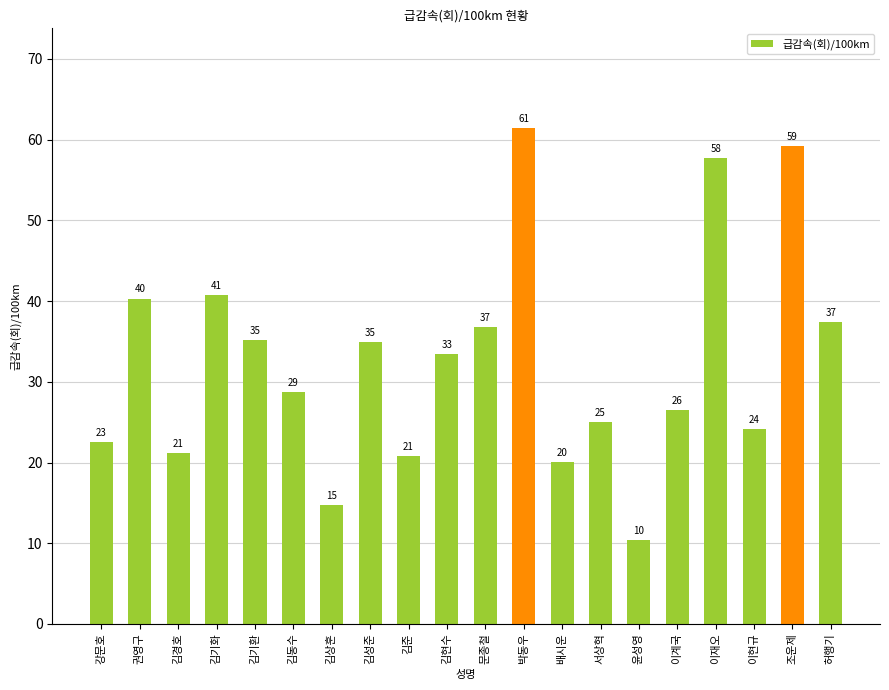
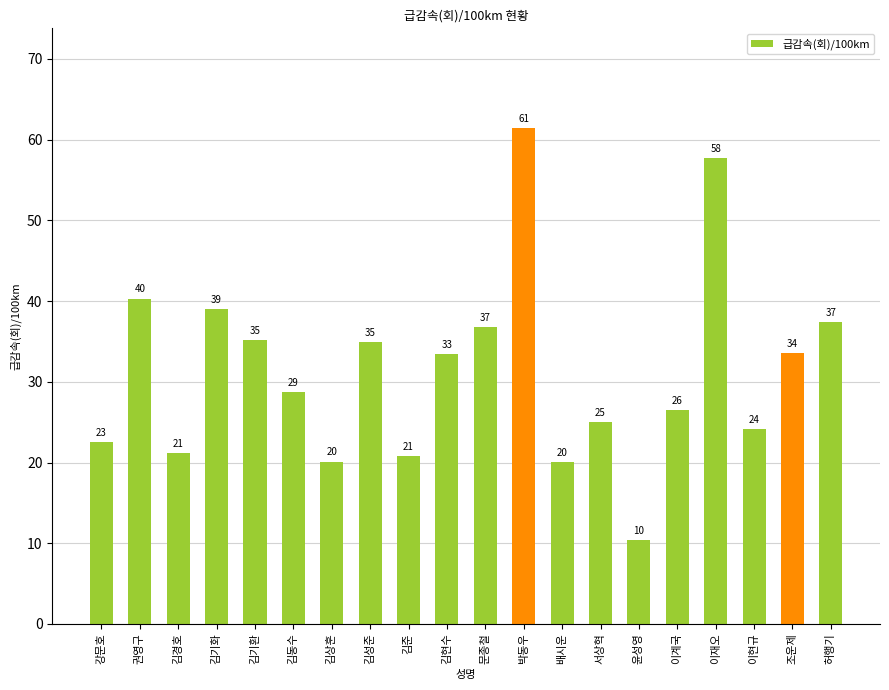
김기화: 41 -> 39
김상훈: 15 -> 20
조운제: 59 -> 34
